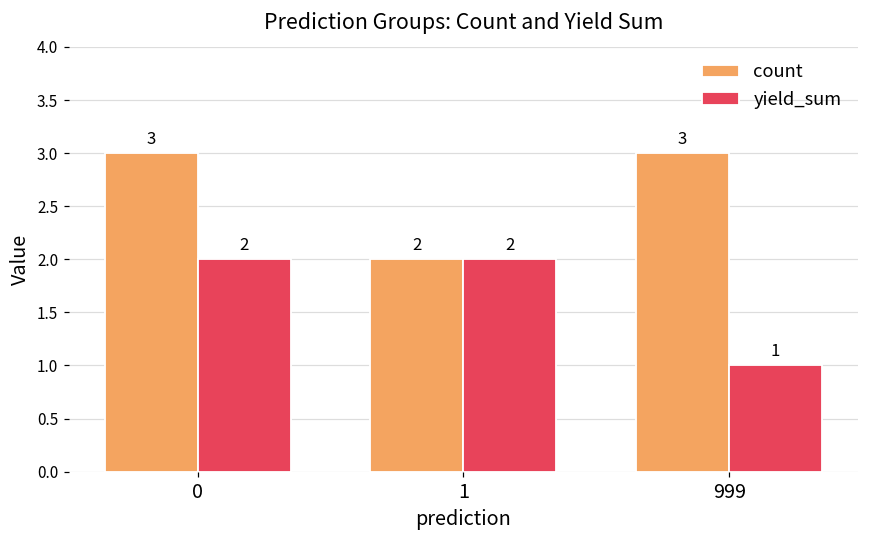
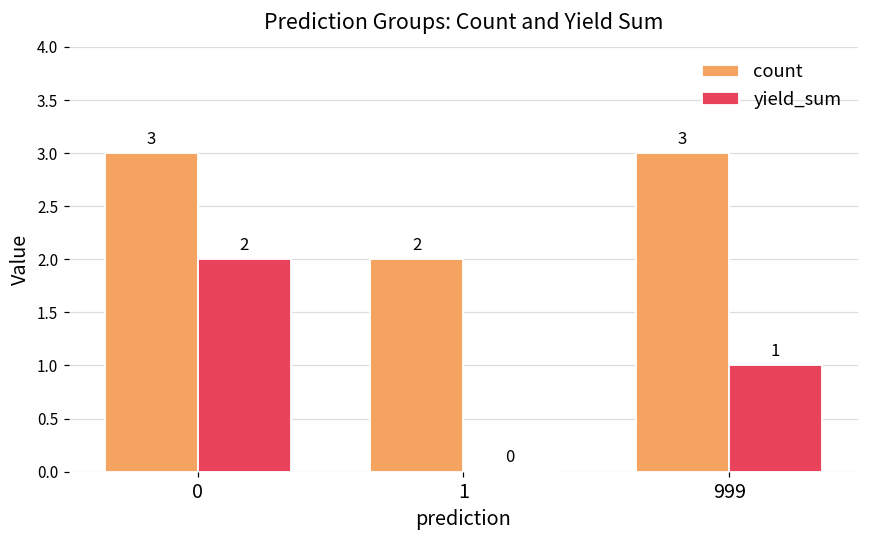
yield_sum, 1: 2 -> 0
